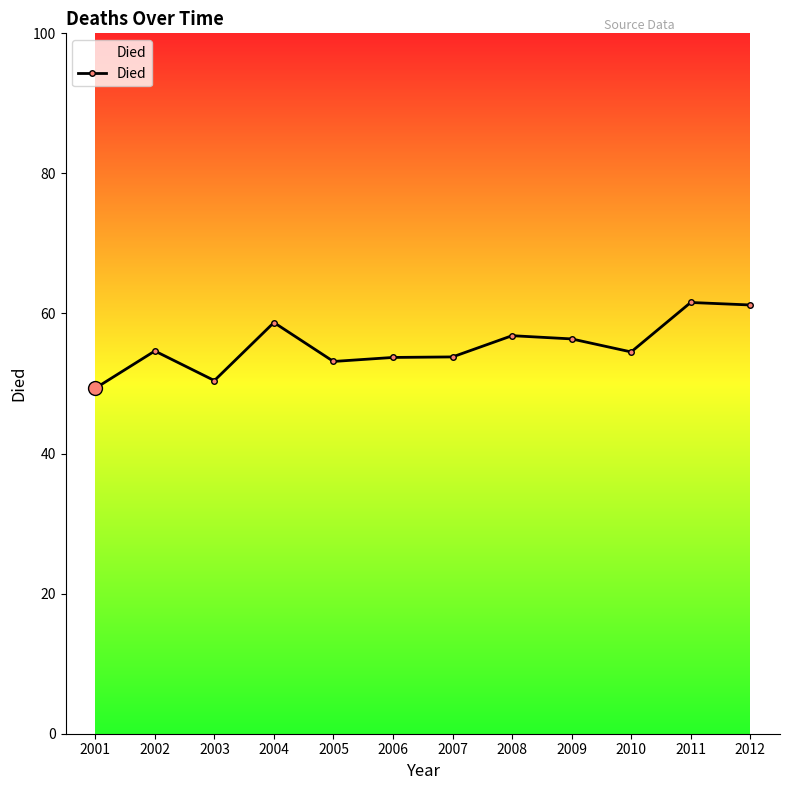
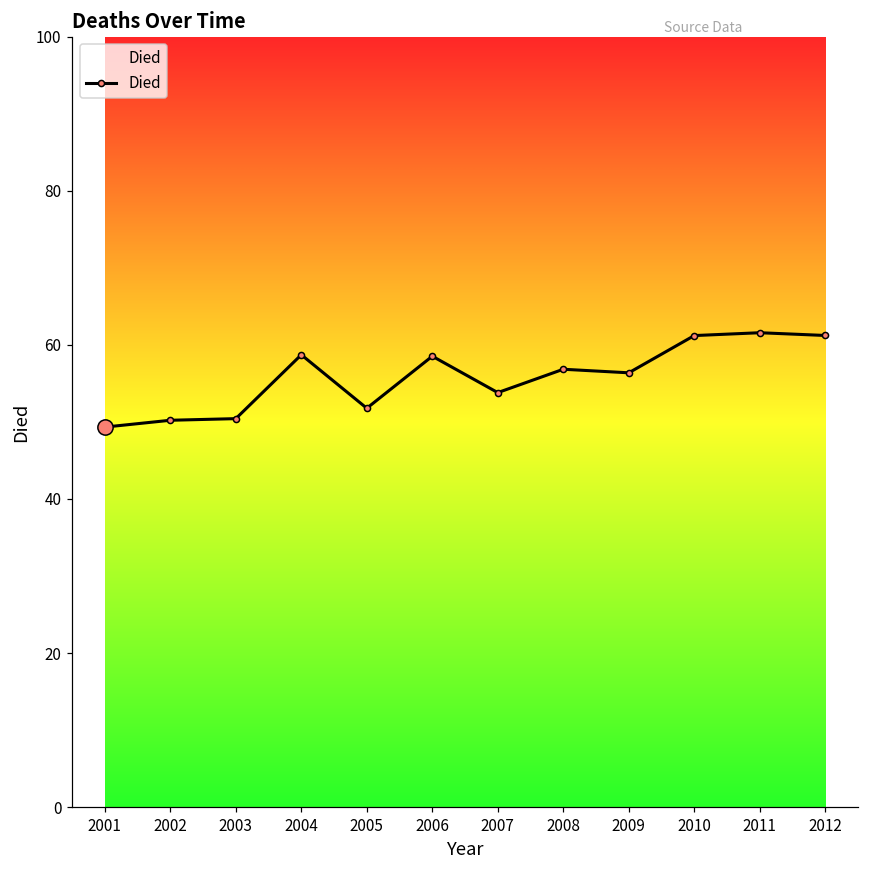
Died, 2002: 55 -> 50
Died, 2005: 53 -> 52
Died, 2006: 54 -> 59
Died, 2010: 55 -> 61
